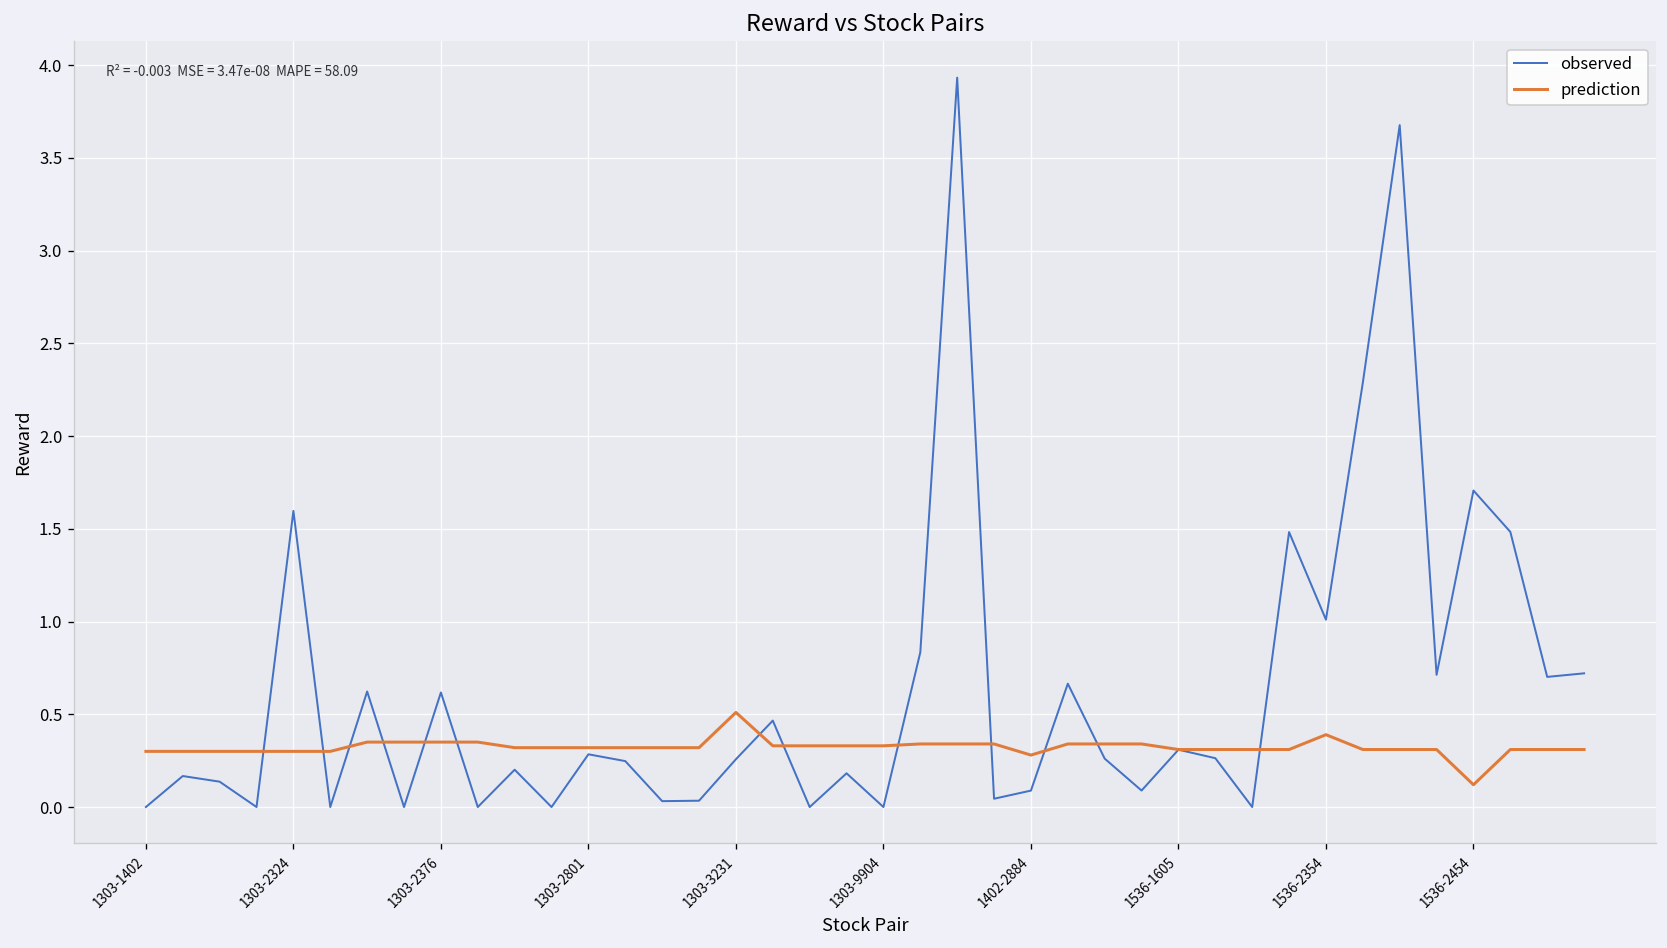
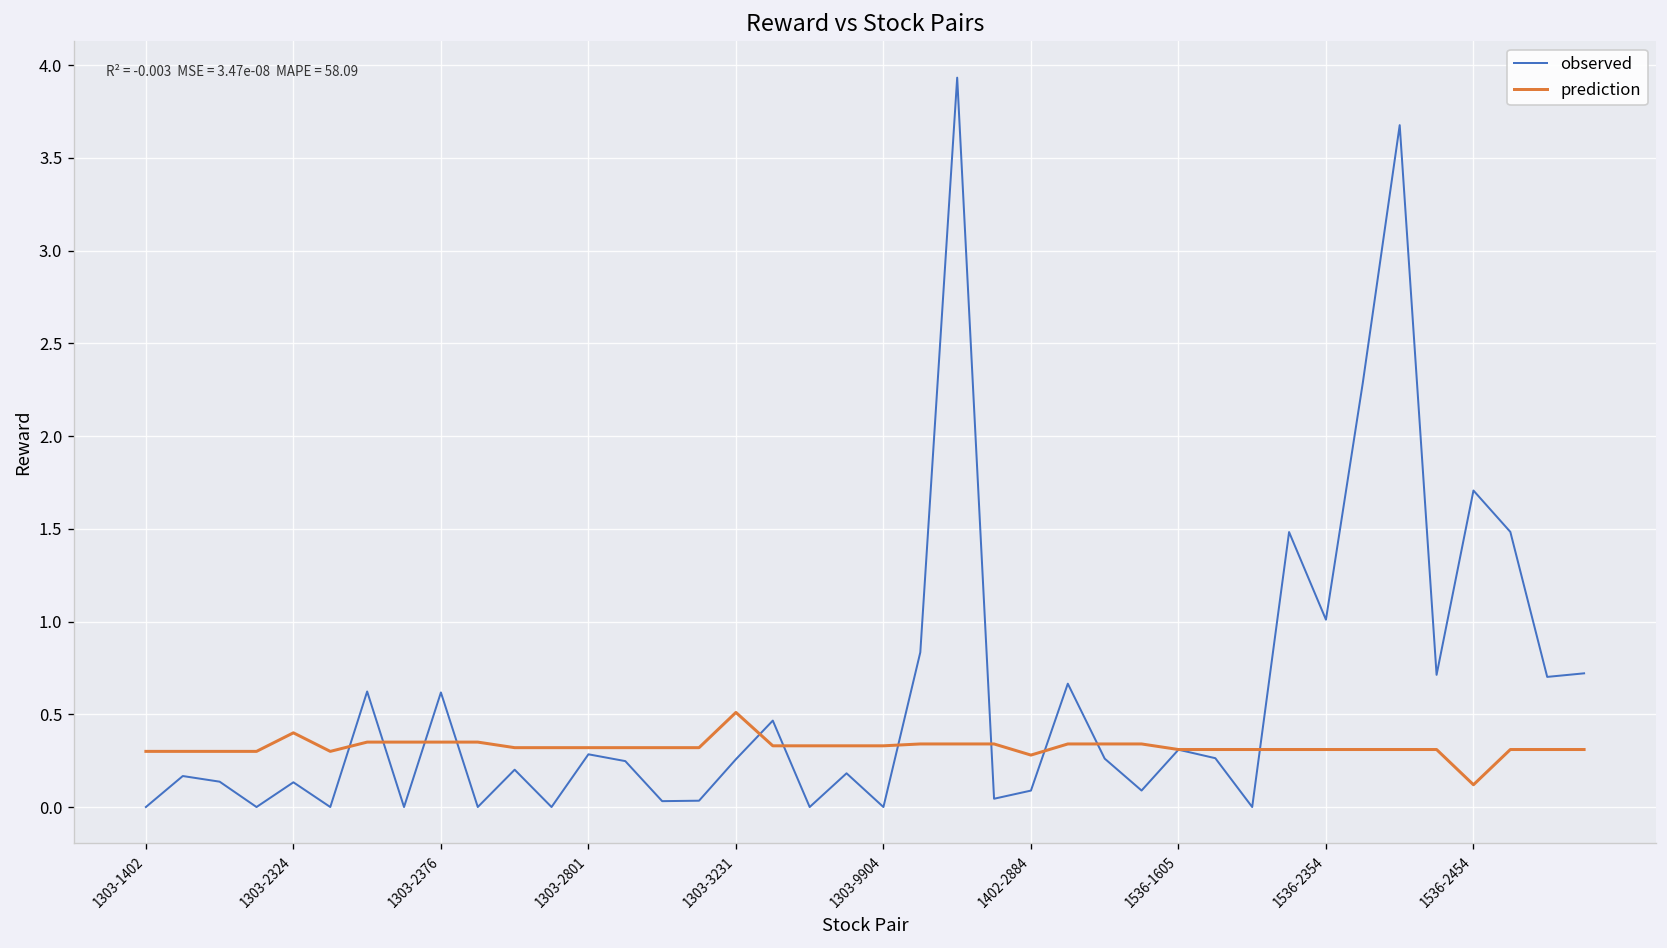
observed, 1303-2324: 1.60 -> 0.13
prediction, 1303-2324: 0.3 -> 0.4
prediction, 1536-2354: 0.39 -> 0.31
